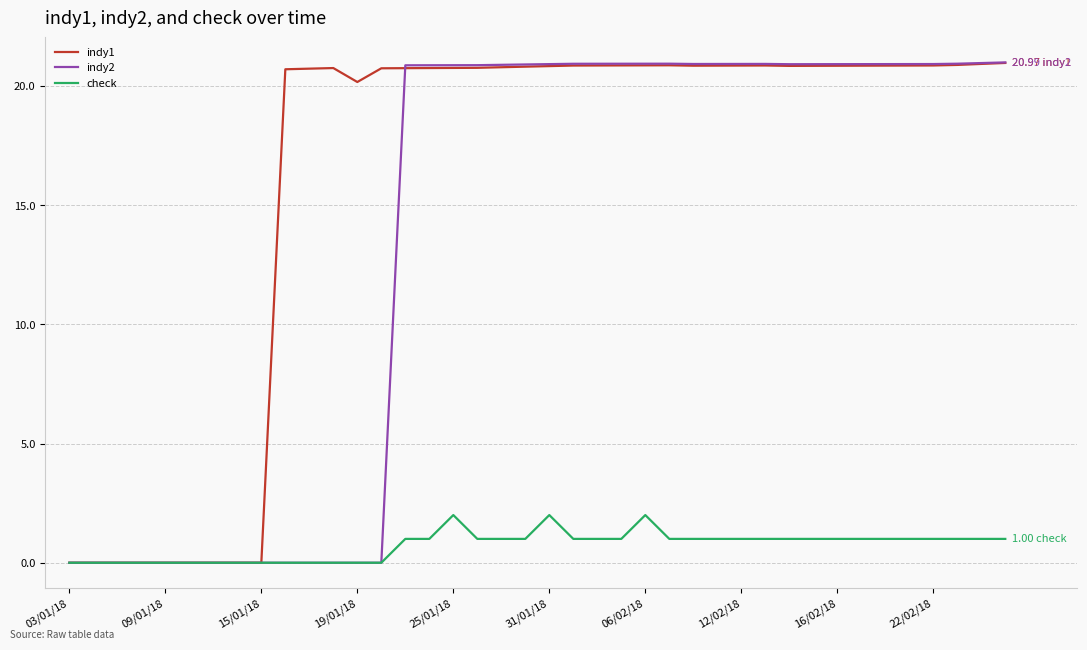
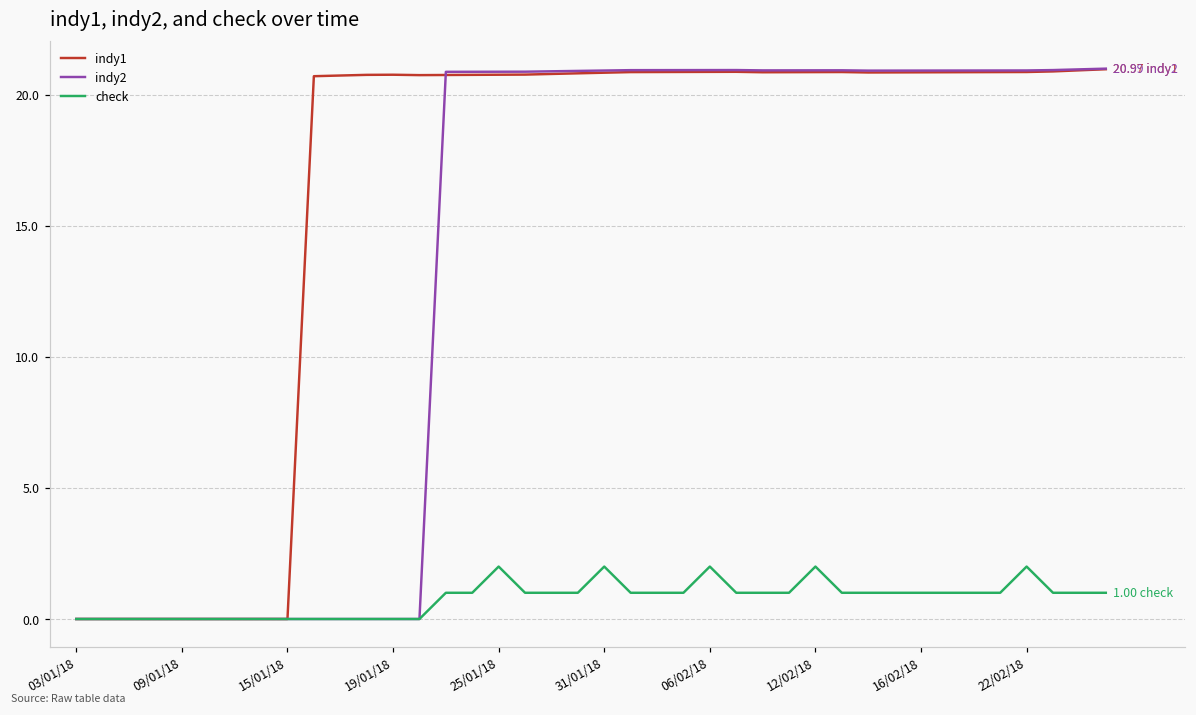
indy1, 19/01/18: 20.2 -> 20.8
check, 12/02/18: 1 -> 2
check, 22/02/18: 1 -> 2
